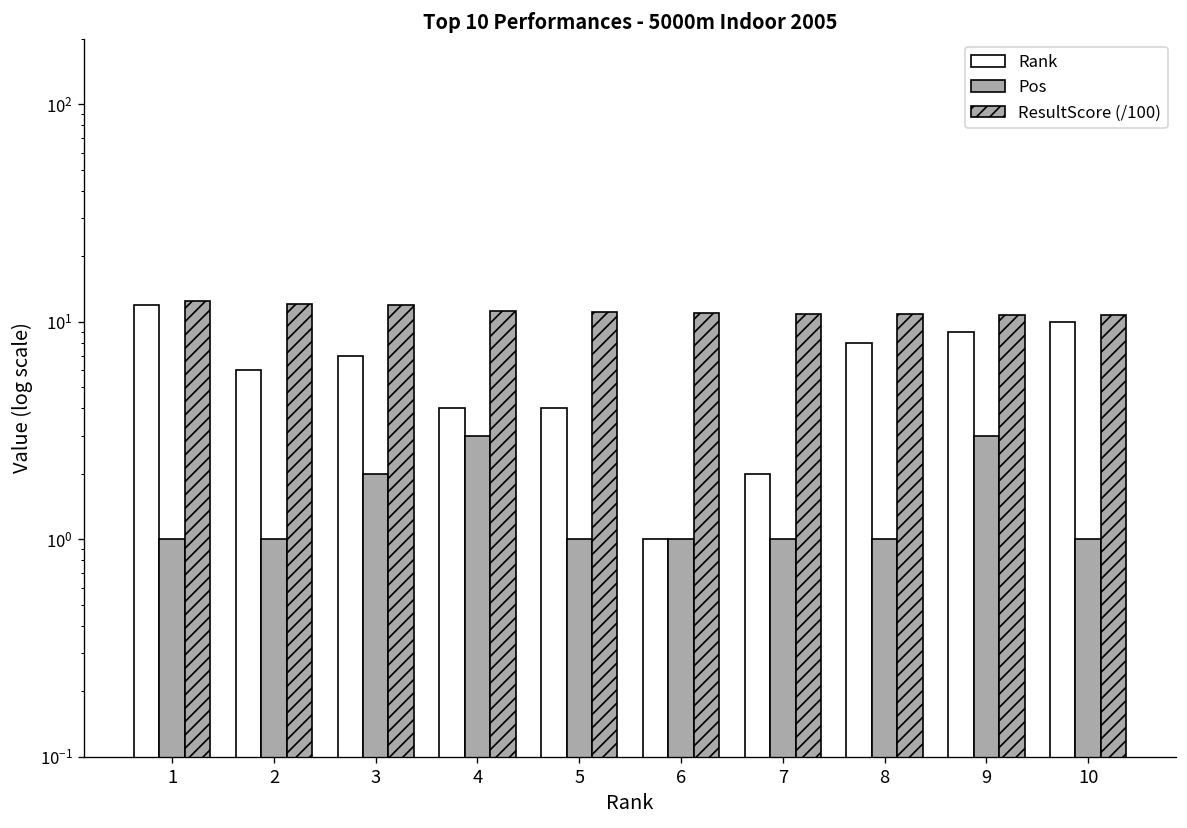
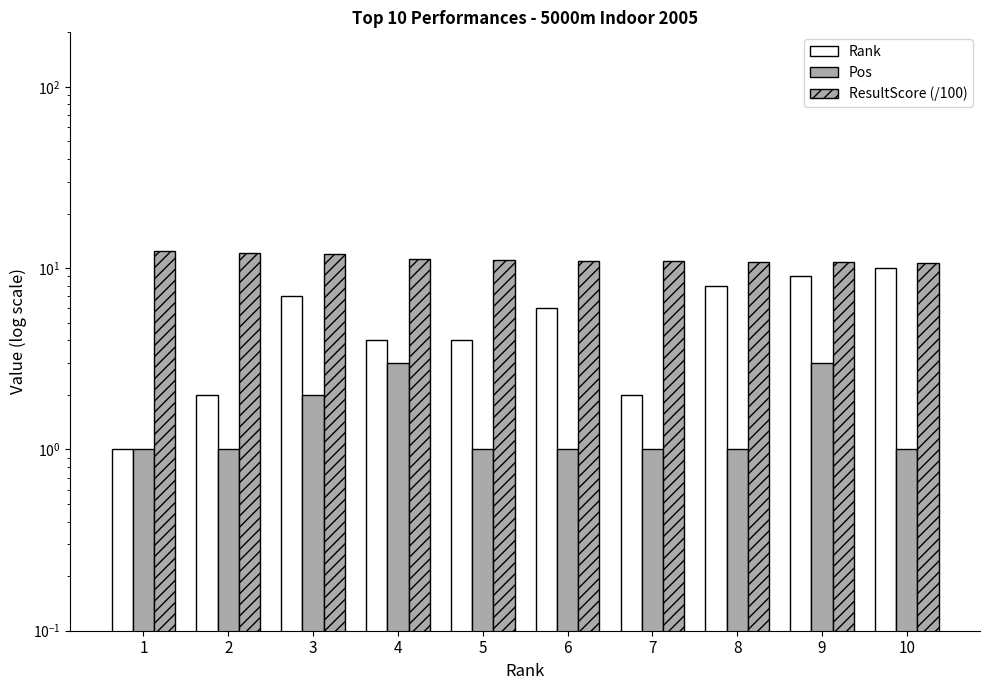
Rank, 1: 12 -> 1
Rank, 2: 6 -> 2
Rank, 6: 1 -> 6
